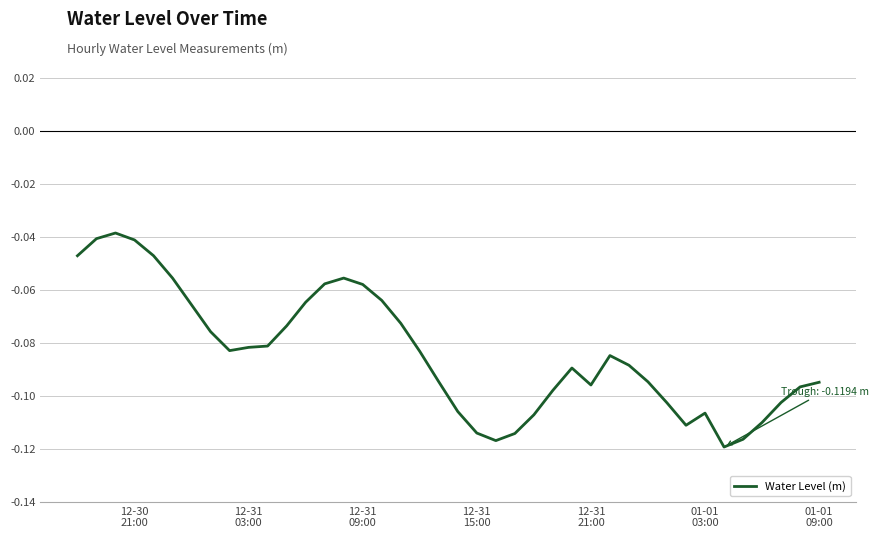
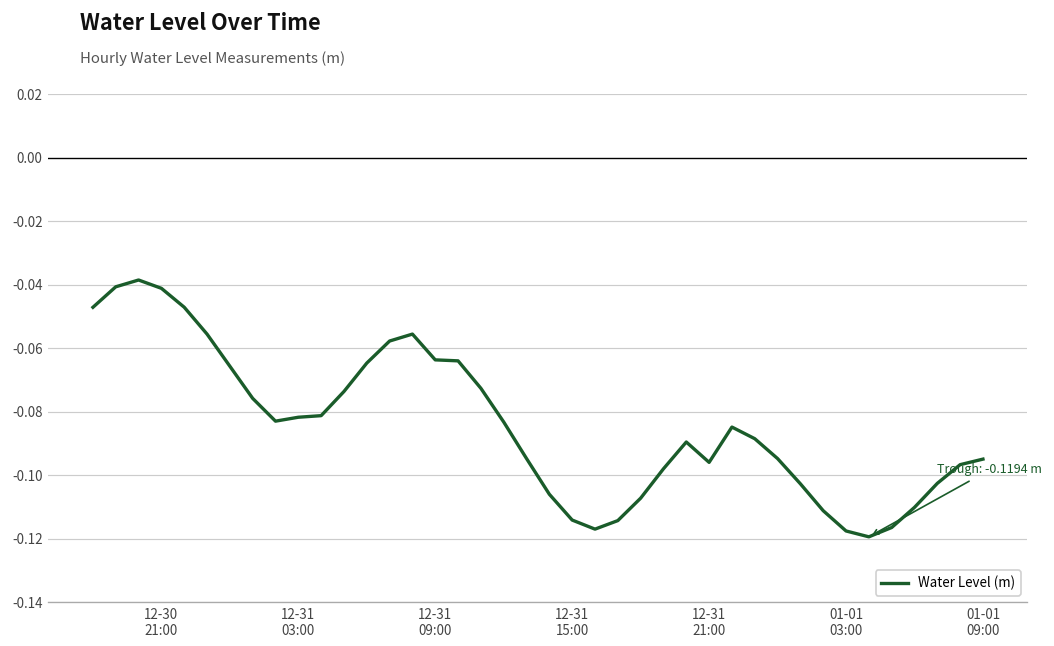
12-31 09:00: -0.058 -> -0.064
01-01 03:00: -0.107 -> -0.118
